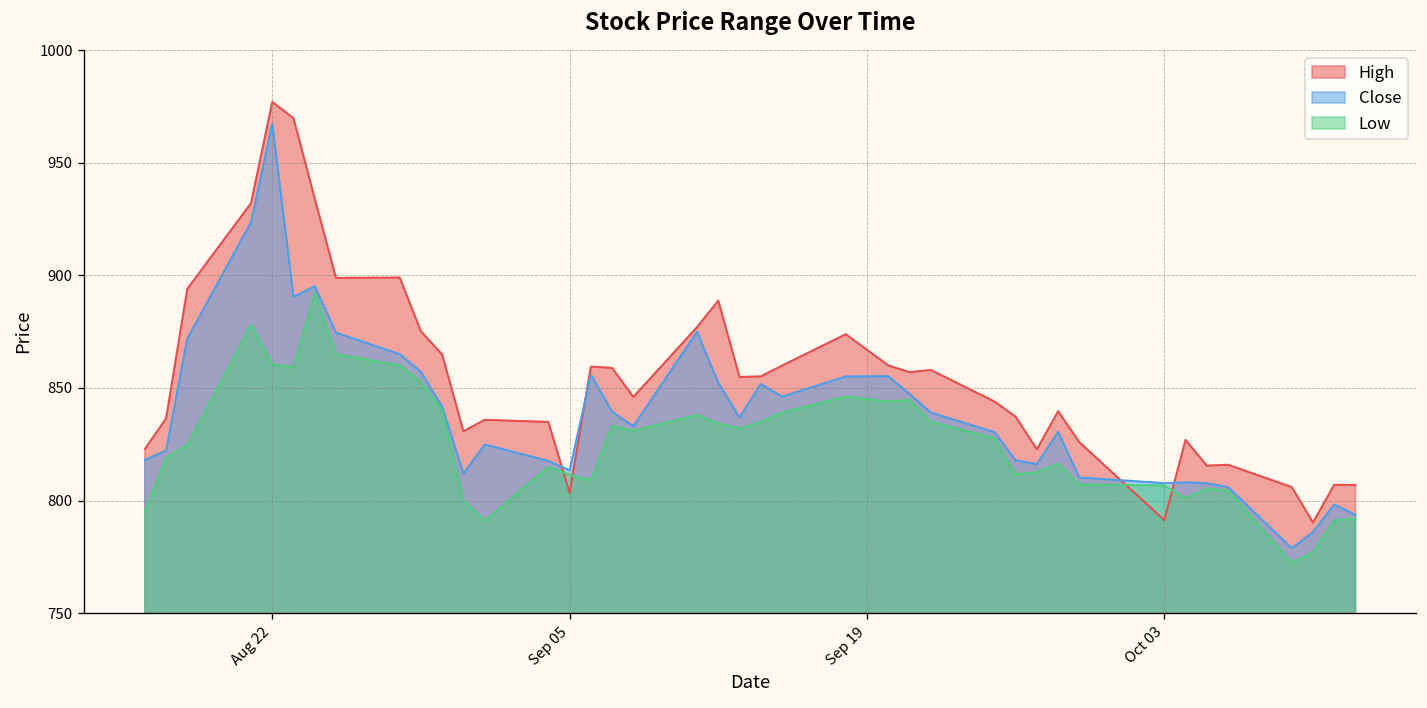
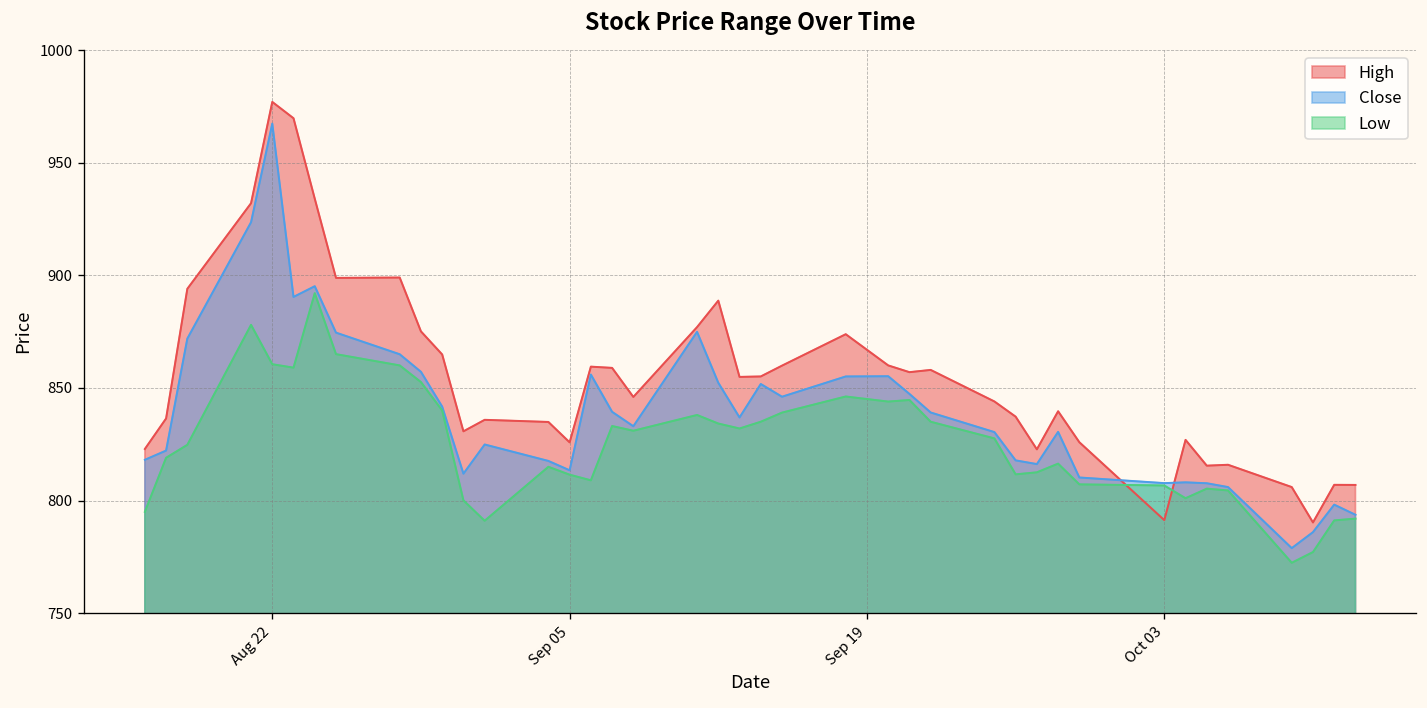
High, Sep 05: 803 -> 826
